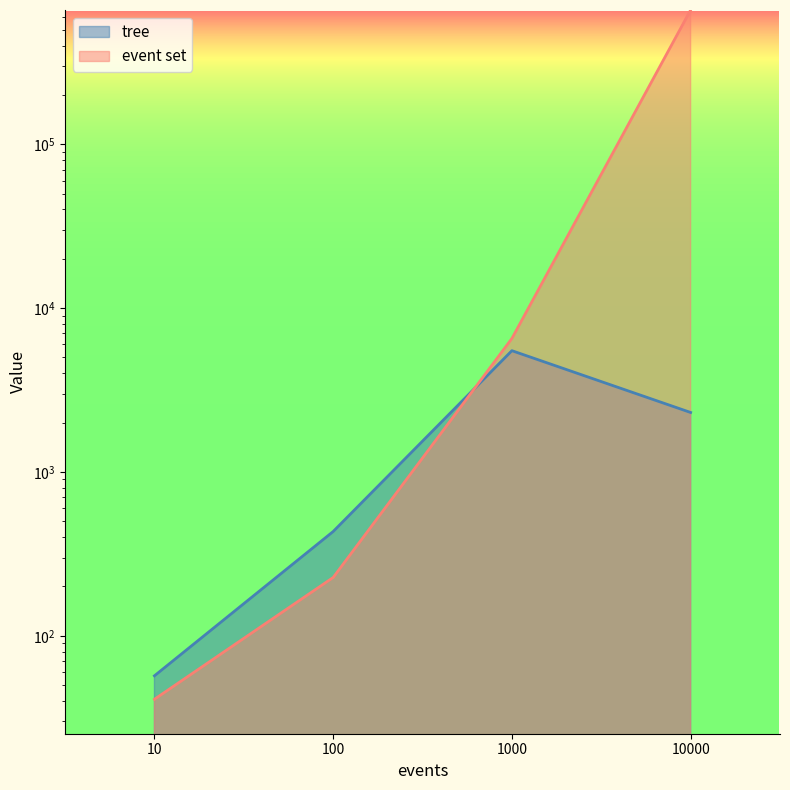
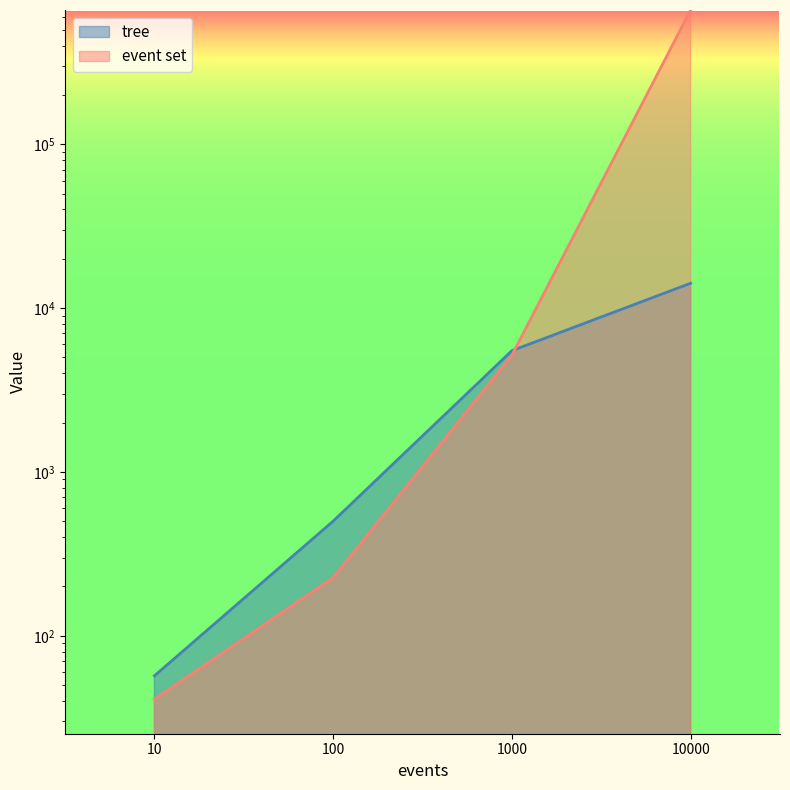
tree, 100: 430 -> 500
event set, 1000: 6500 -> 5200
tree, 10000: 2300 -> 14000
